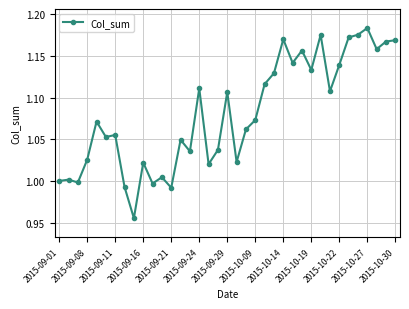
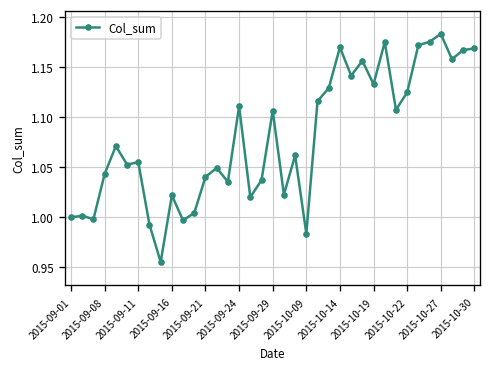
2015-09-08: 1.03 -> 1.04
2015-09-21: 0.99 -> 1.04
2015-10-09: 1.07 -> 0.98
2015-10-22: 1.14 -> 1.12
